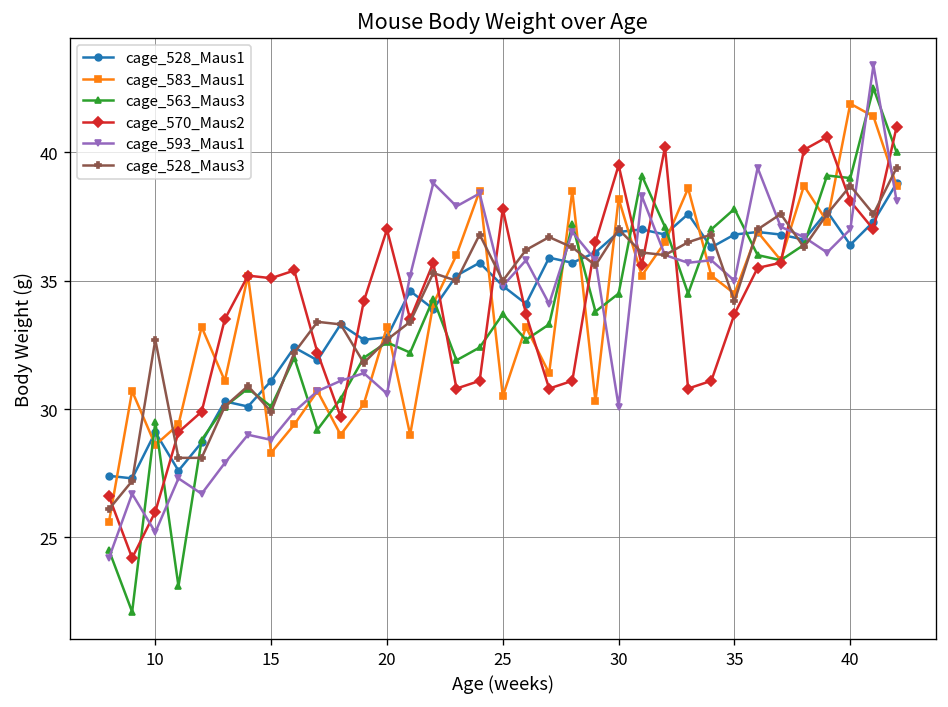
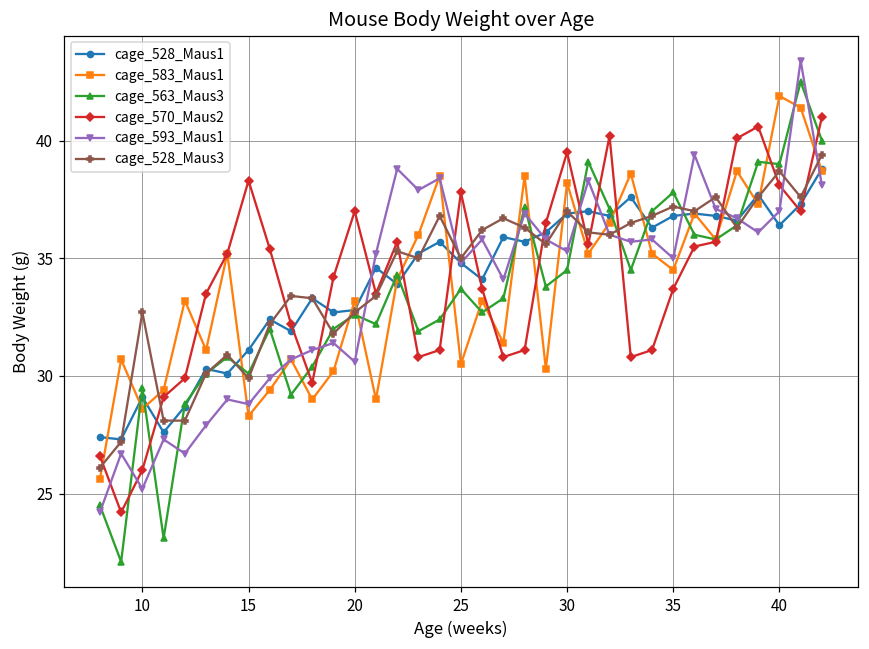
cage_570_Maus2, 15: 35.1 -> 38.3
cage_593_Maus1, 30: 30.1 -> 35.3
cage_528_Maus3, 35: 34.2 -> 37.2
